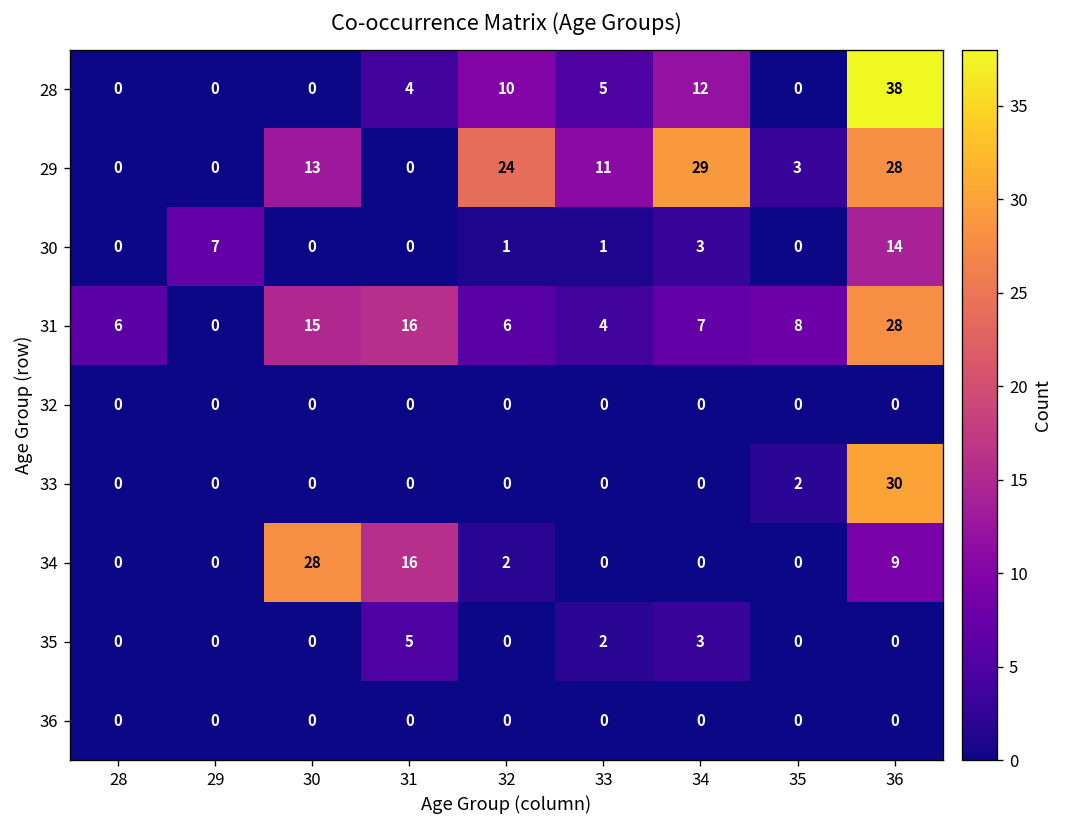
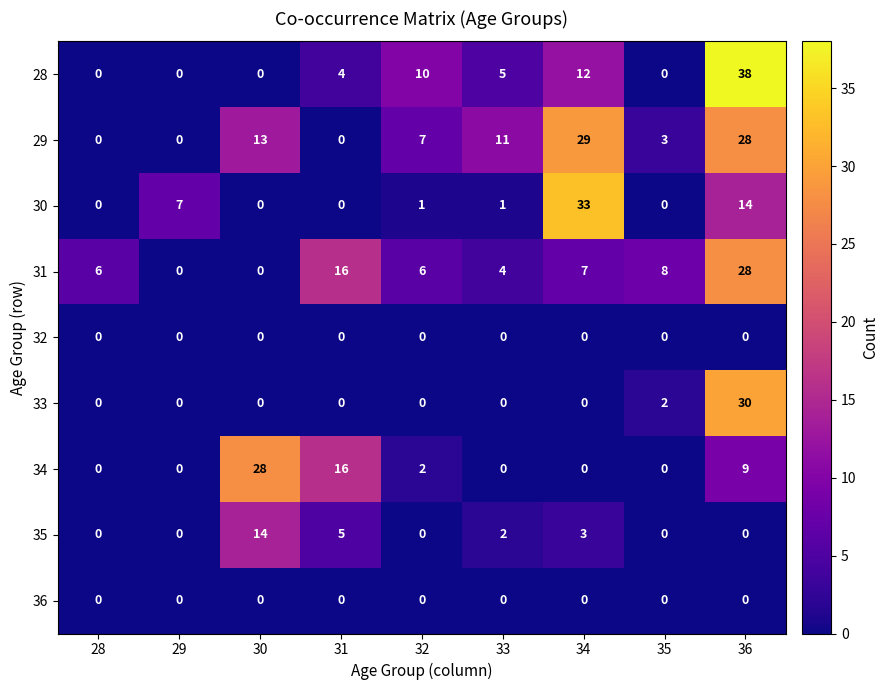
29, 32: 24 -> 7
30, 34: 3 -> 33
31, 30: 15 -> 0
35, 30: 0 -> 14
